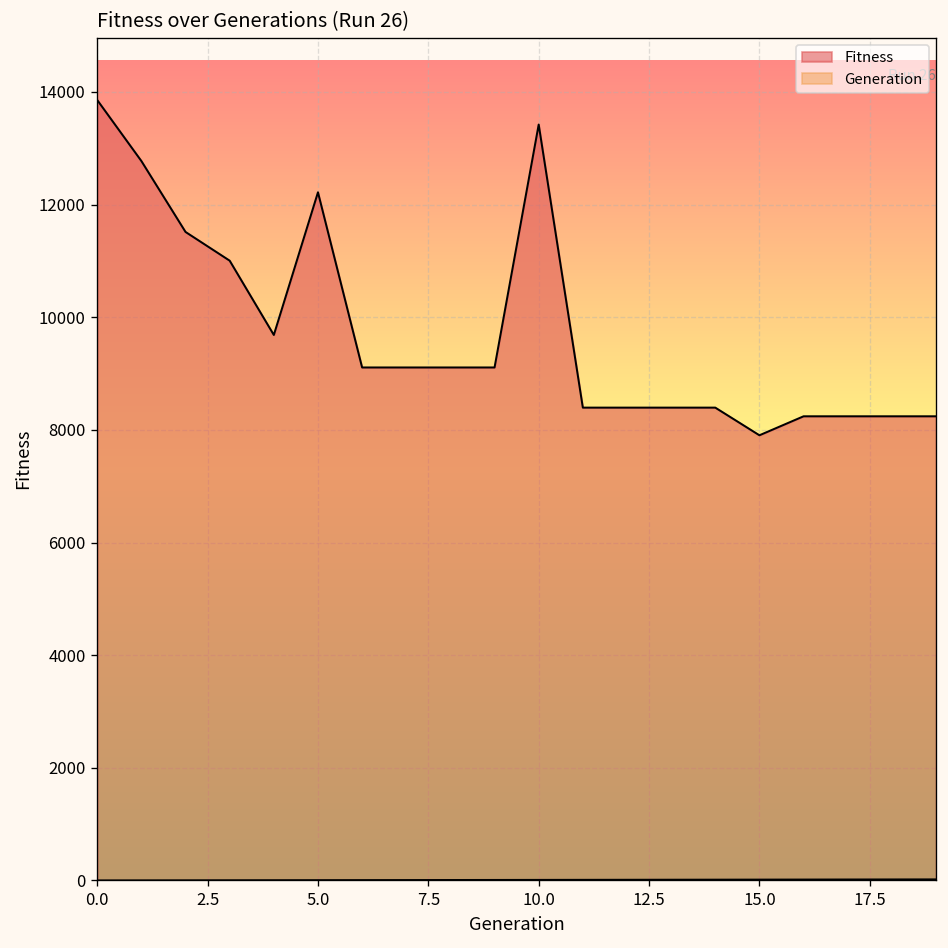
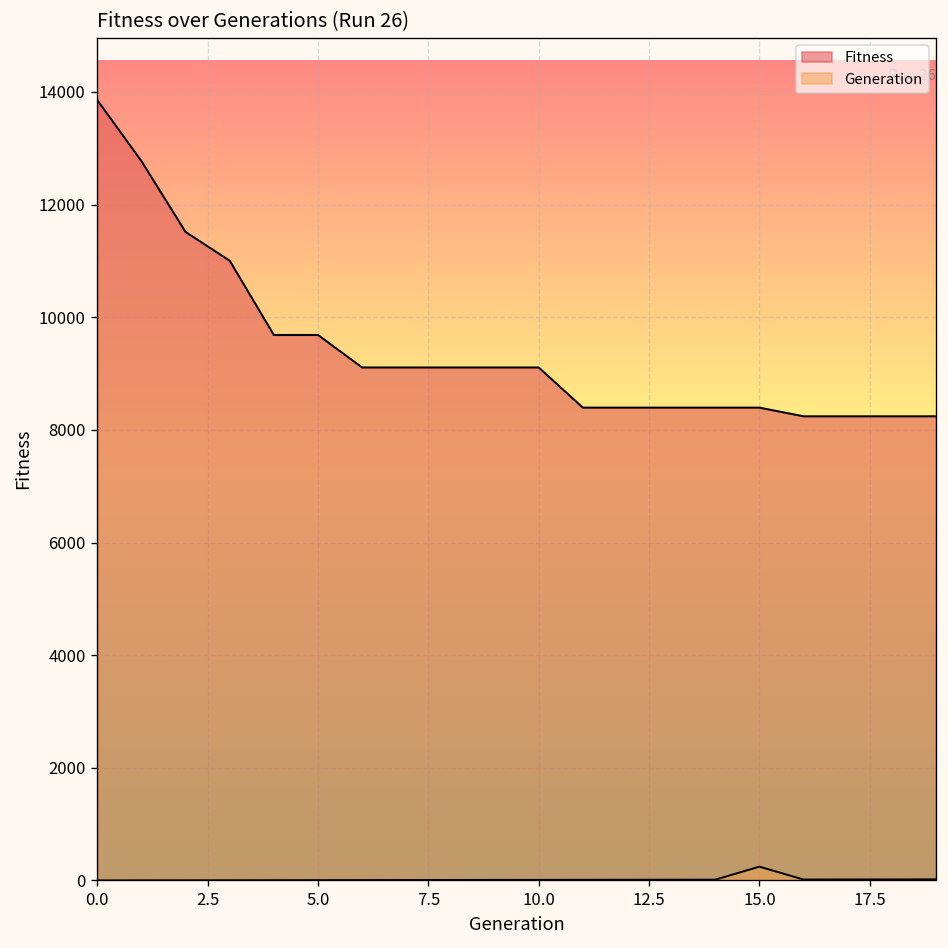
Fitness, 5.0: 12200 -> 9700
Fitness, 10.0: 13400 -> 9100
Fitness, 15.0: 7900 -> 8400
Generation, 15.0: 0 -> 200
